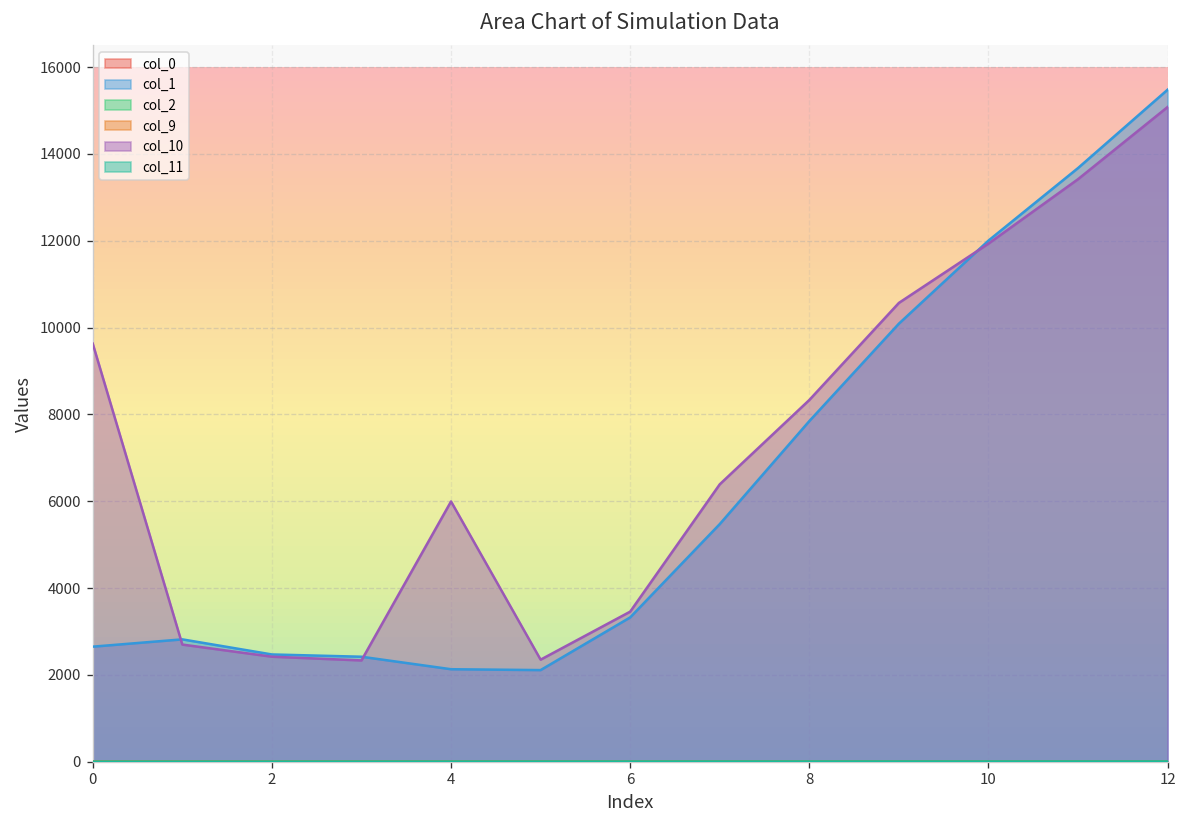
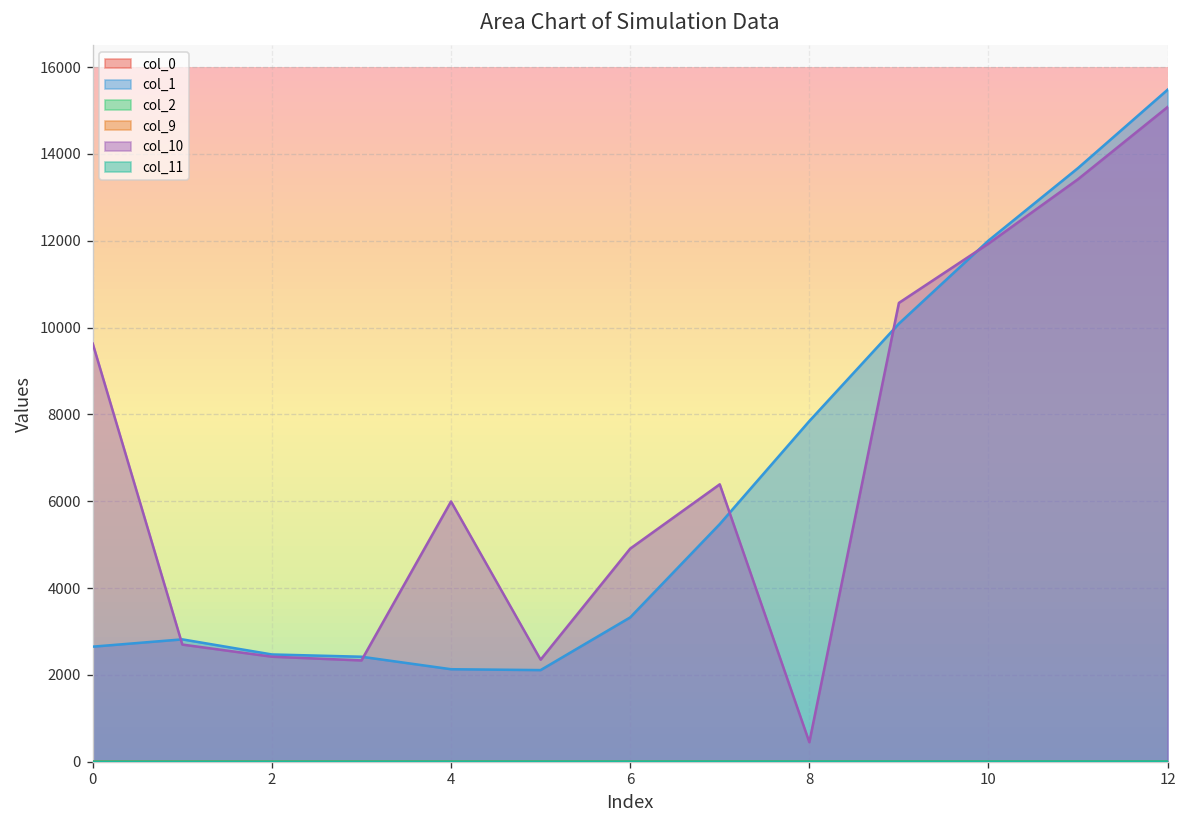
col_10, 6: 3500 -> 4900
col_10, 8: 8300 -> 400
